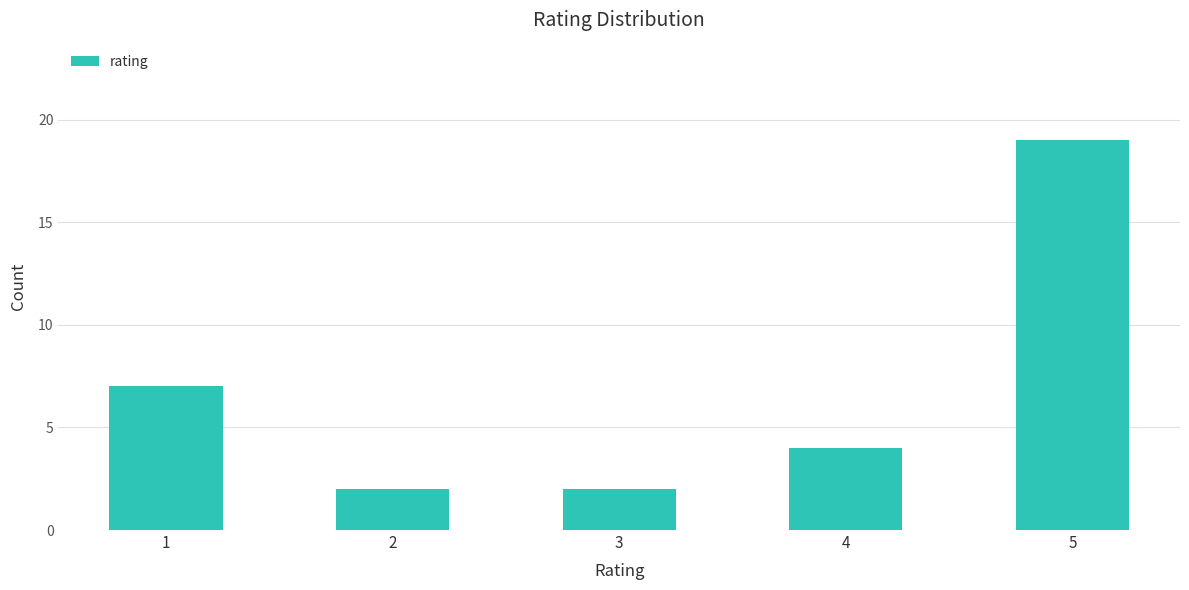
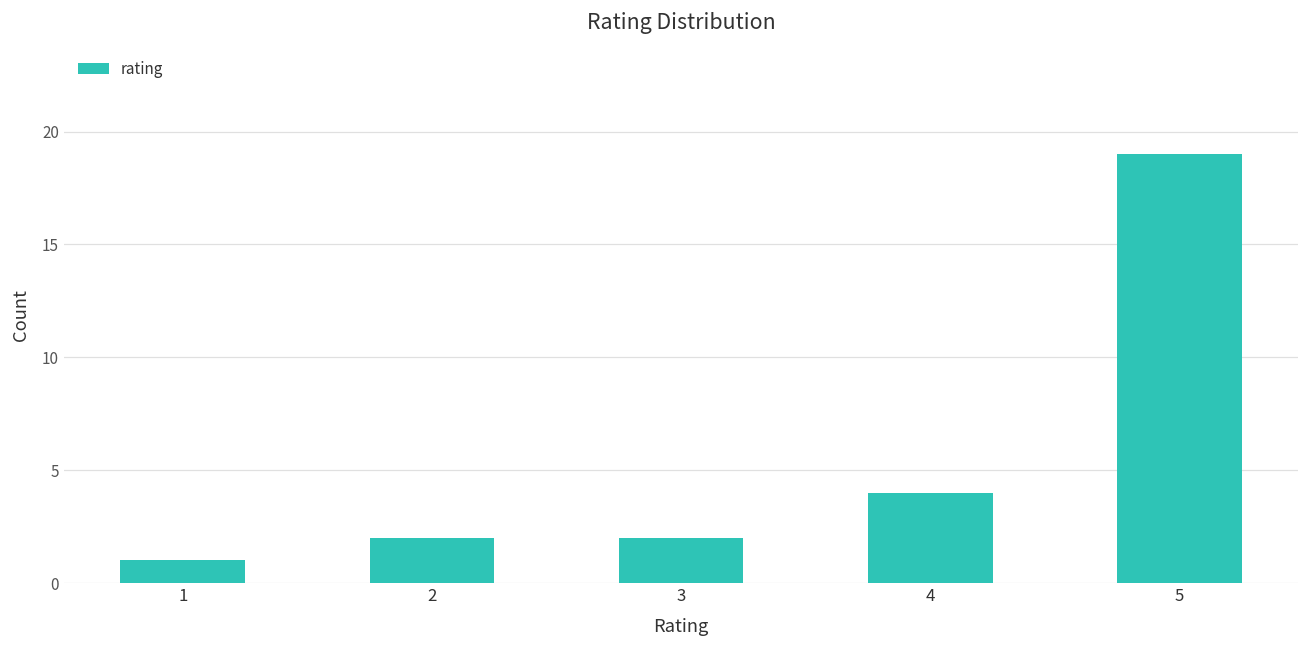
1: 7 -> 1
